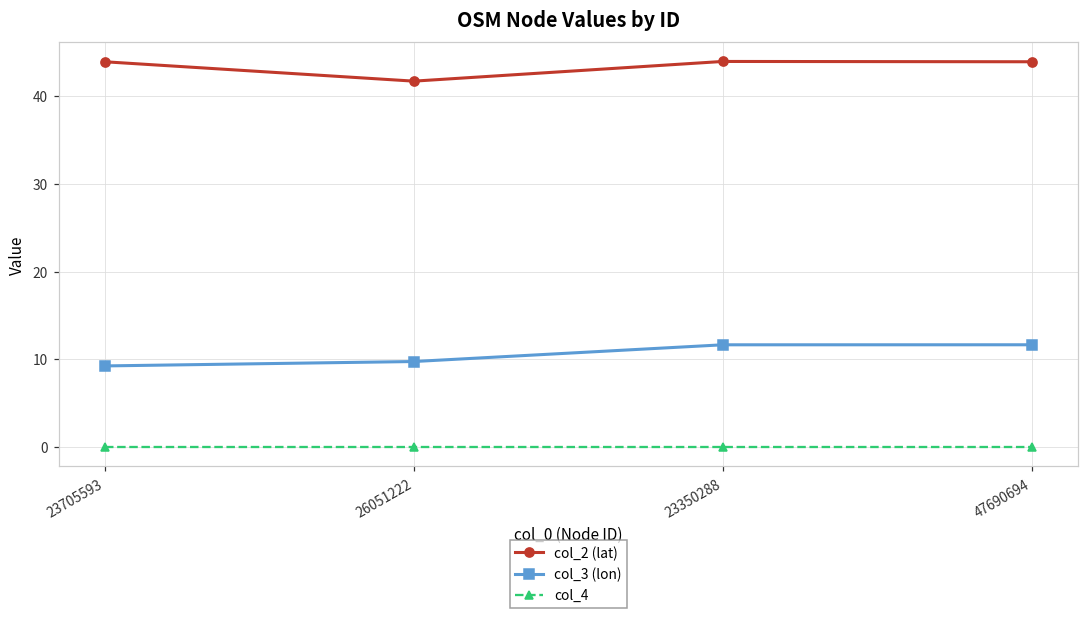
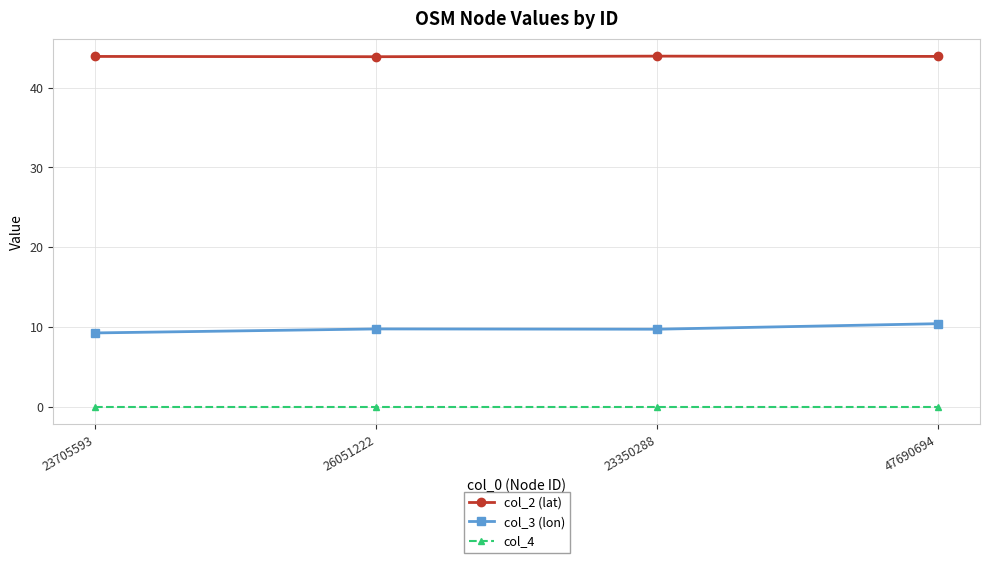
col_2 (lat), 26051222: 42 -> 44
col_3 (lon), 23350288: 12 -> 10
col_3 (lon), 47690694: 12 -> 10
